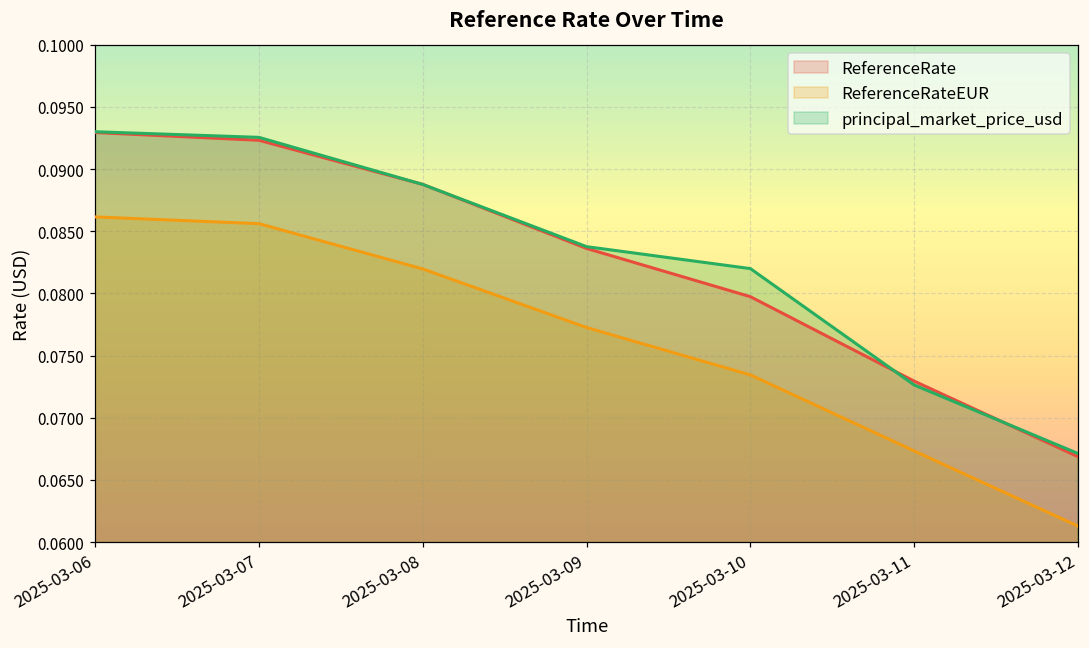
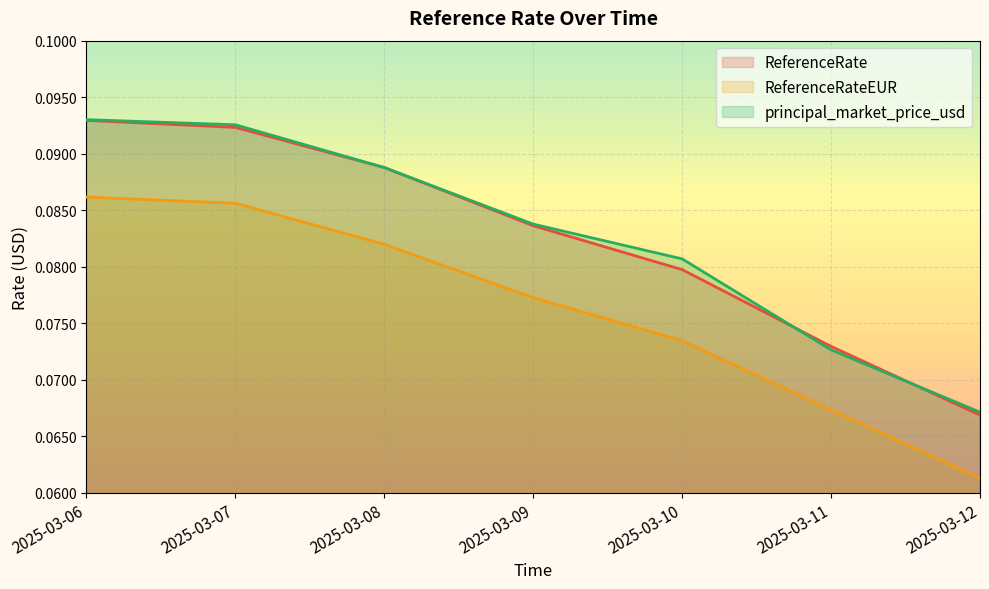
principal_market_price_usd, 2025-03-10: 0.0820 -> 0.0807
